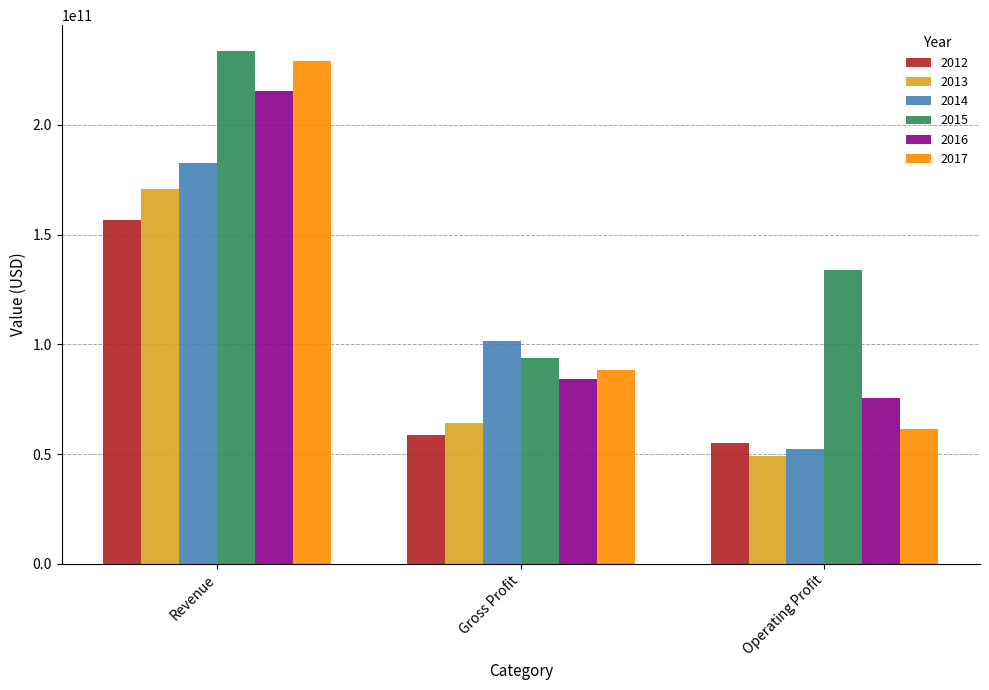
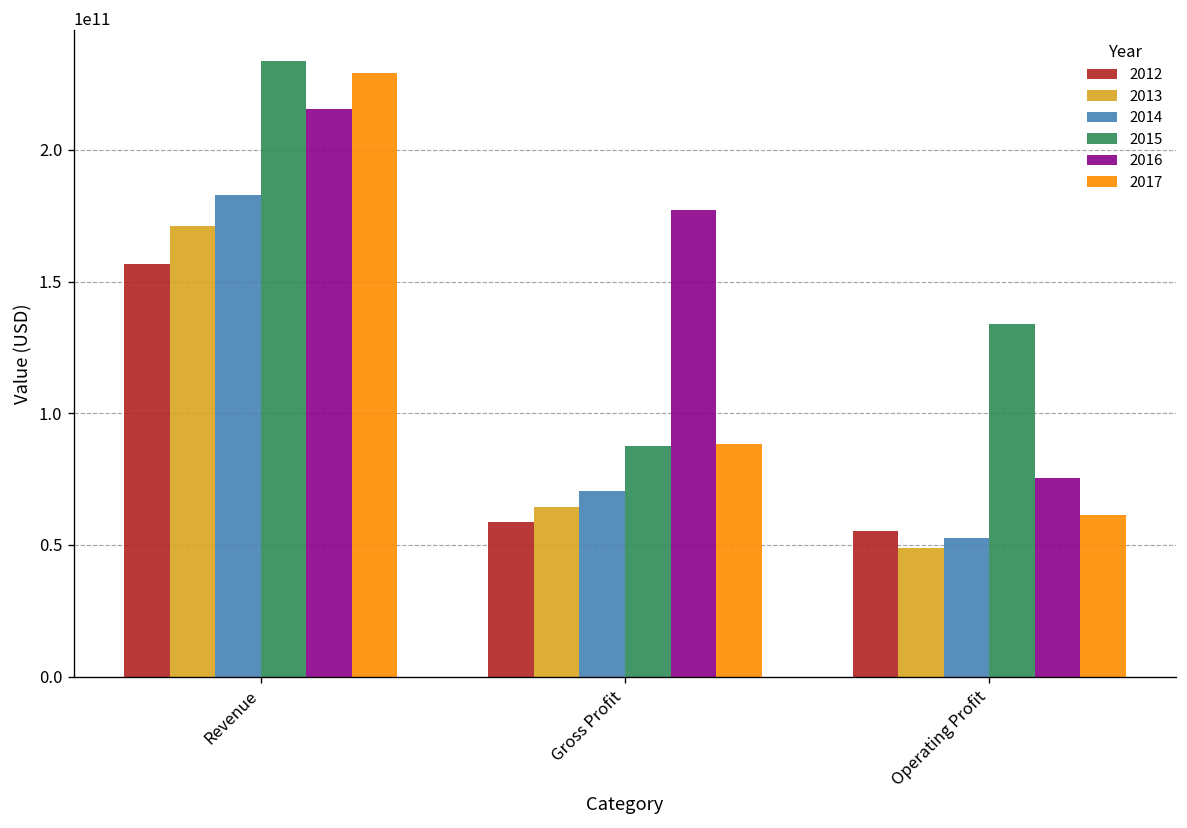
2014, Gross Profit: 102000000000 -> 71000000000
2015, Gross Profit: 94000000000 -> 87000000000
2016, Gross Profit: 84000000000 -> 177000000000
